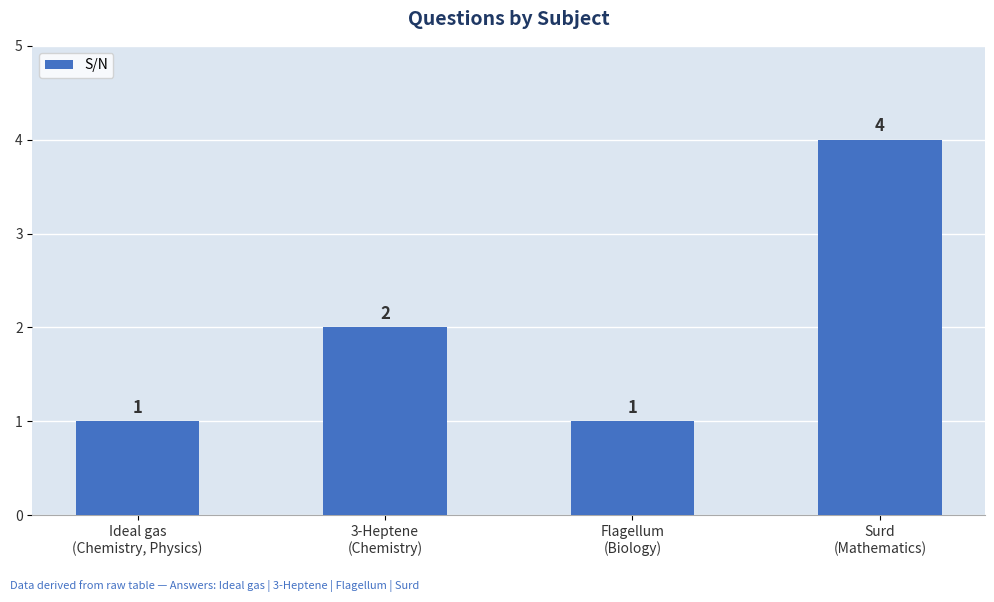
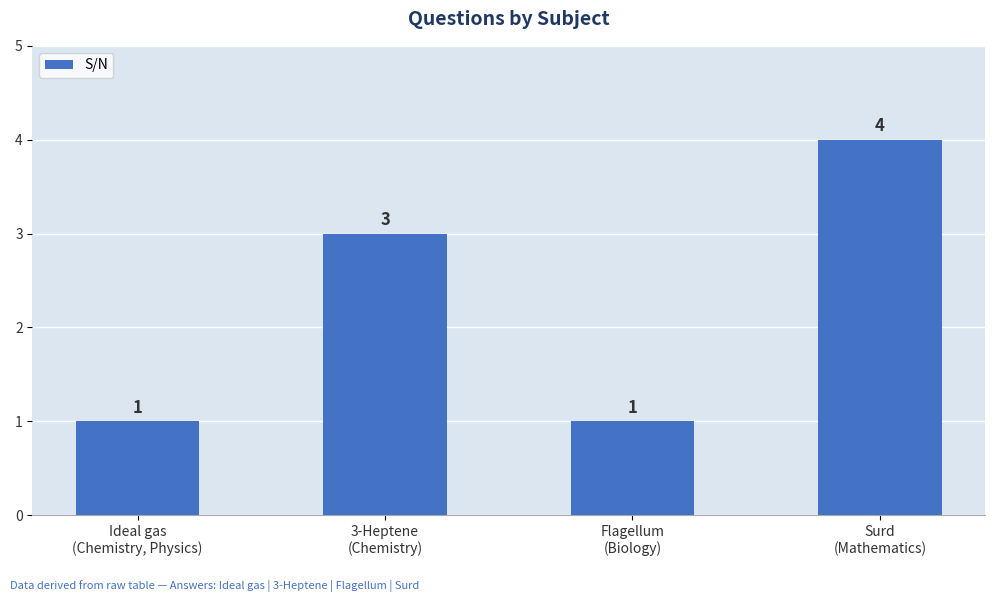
3-Heptene (Chemistry): 2 -> 3
